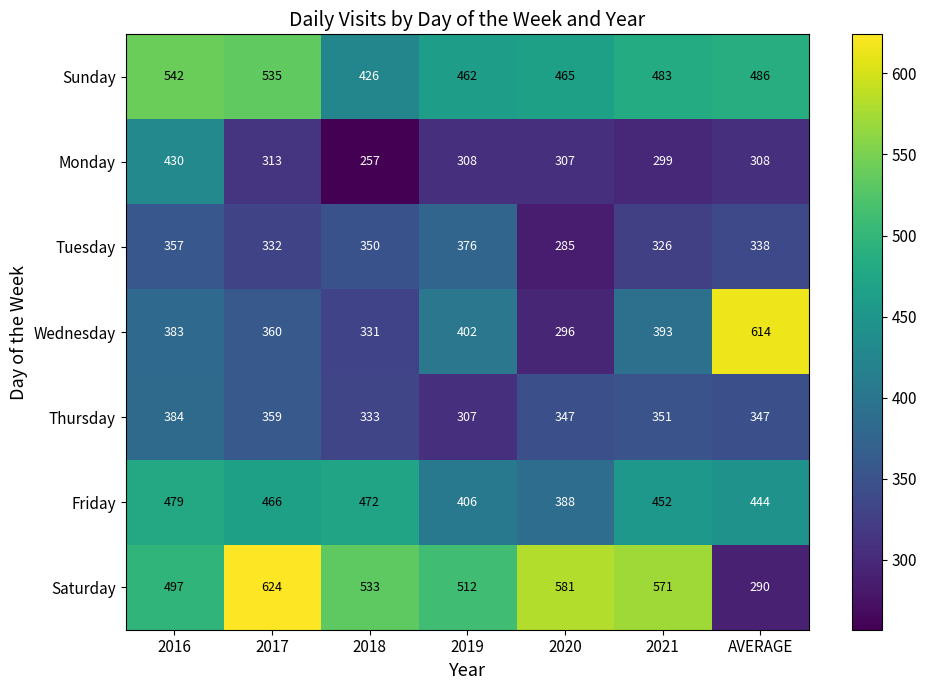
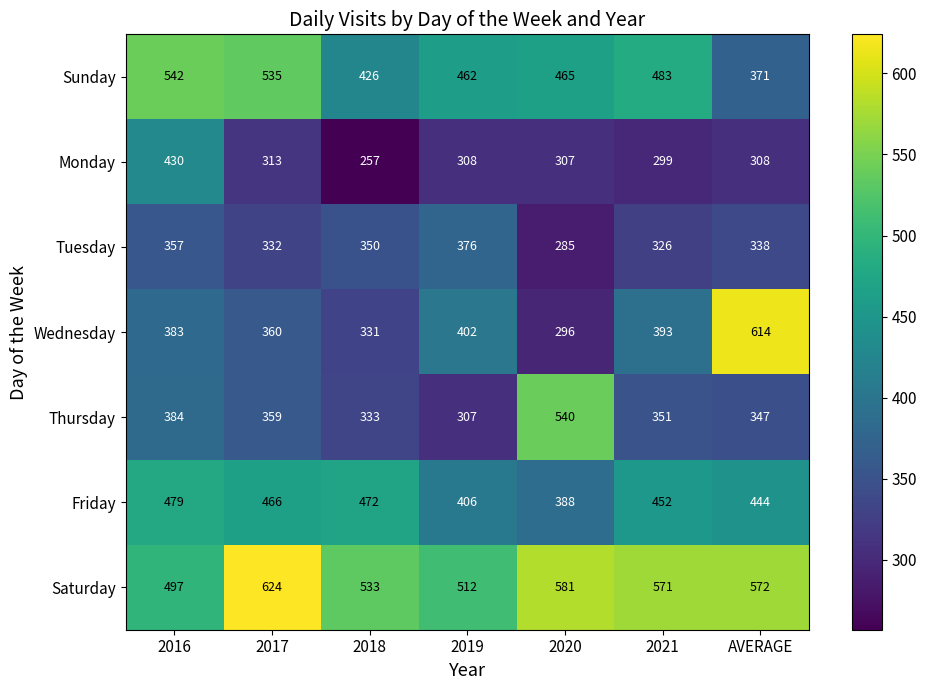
Sunday, AVERAGE: 486 -> 371
Thursday, 2020: 347 -> 540
Saturday, AVERAGE: 290 -> 572
